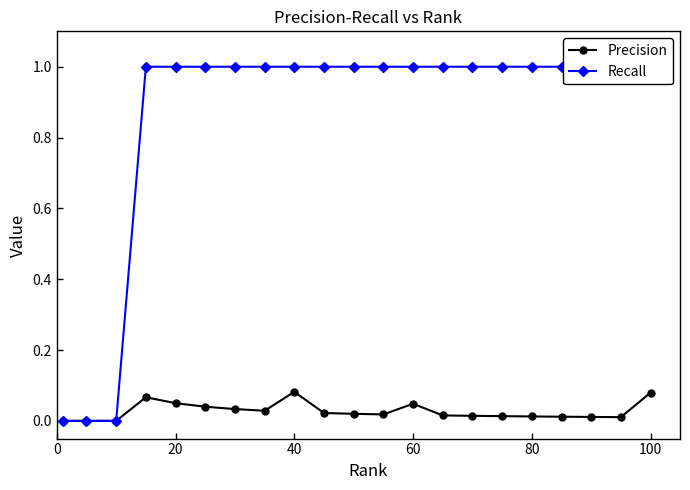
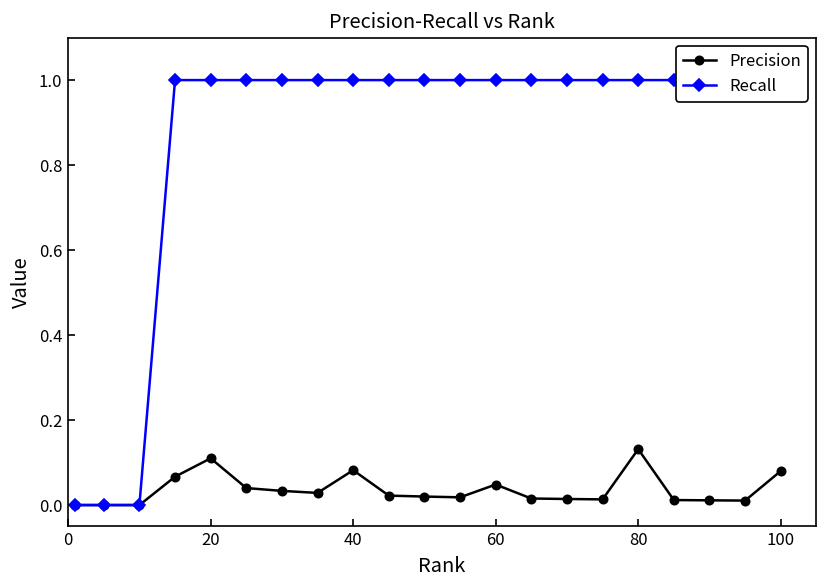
Precision, 20: 0.05 -> 0.11
Precision, 80: 0.01 -> 0.13
